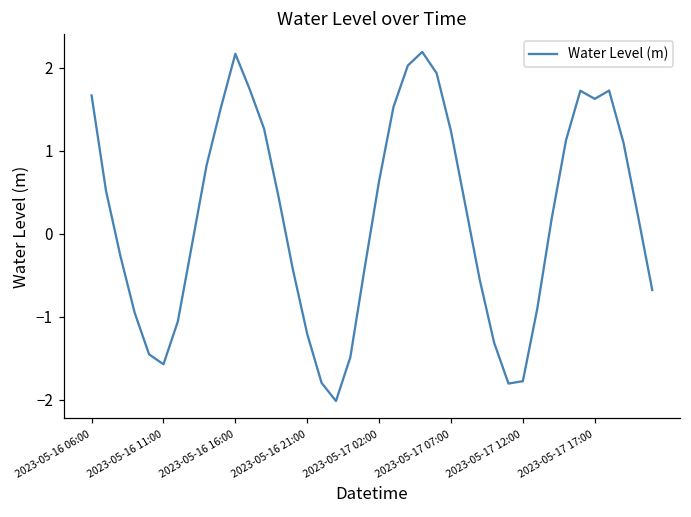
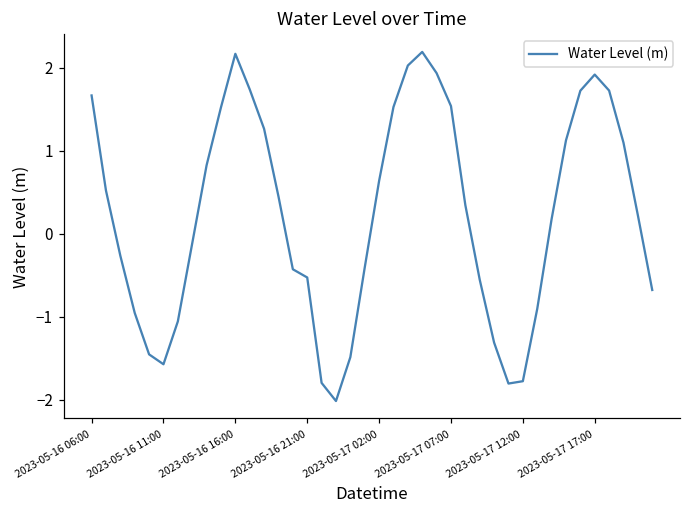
2023-05-16 21:00: -1.2 -> -0.5
2023-05-17 07:00: 1.2 -> 1.5
2023-05-17 17:00: 1.6 -> 1.9
